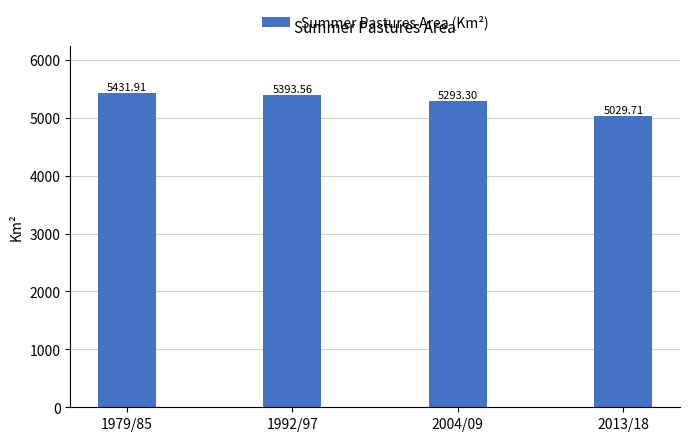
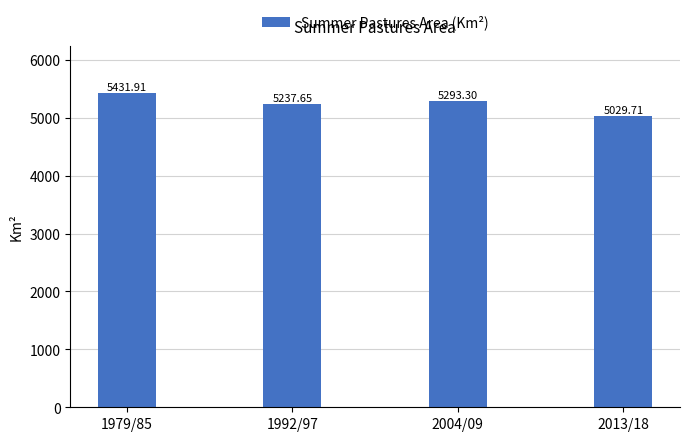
1992/97: 5393.56 -> 5237.65
